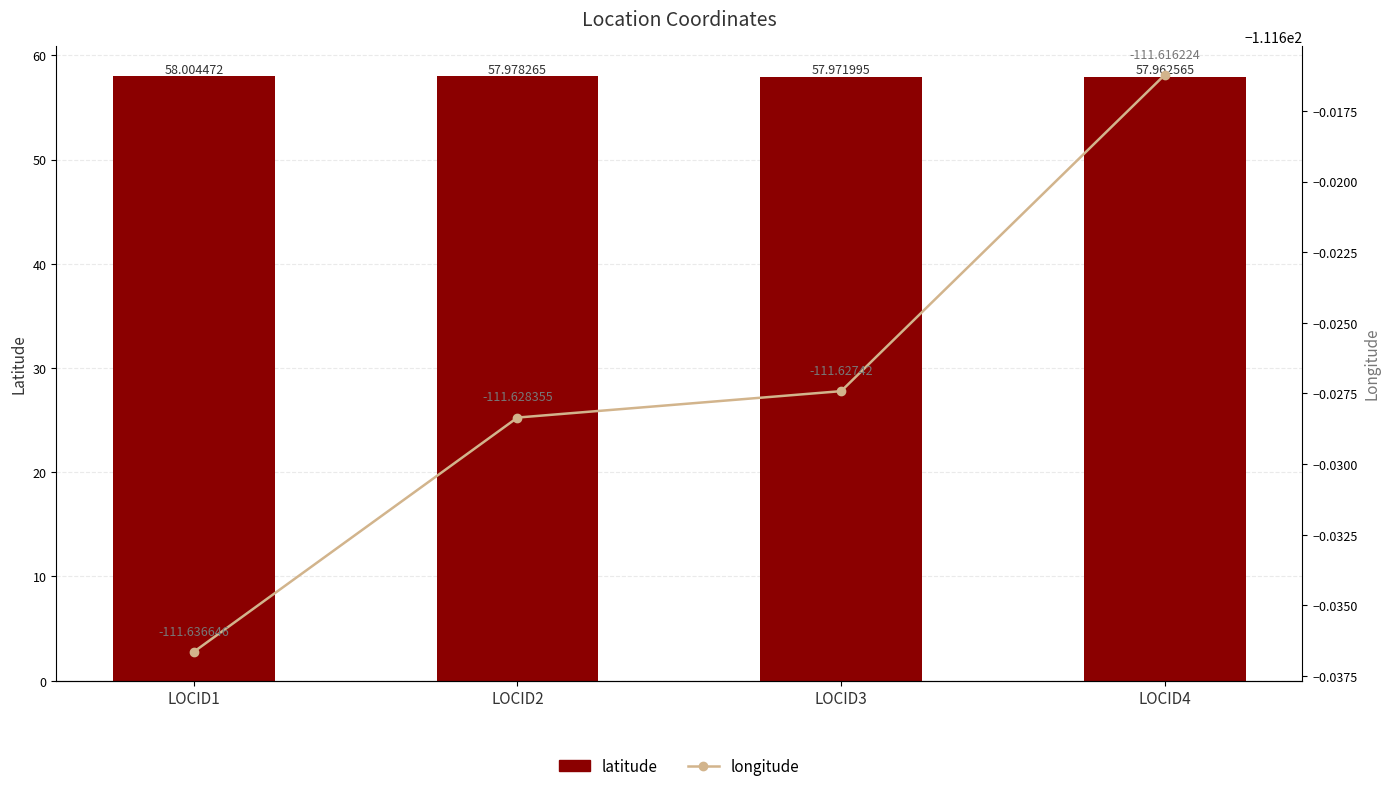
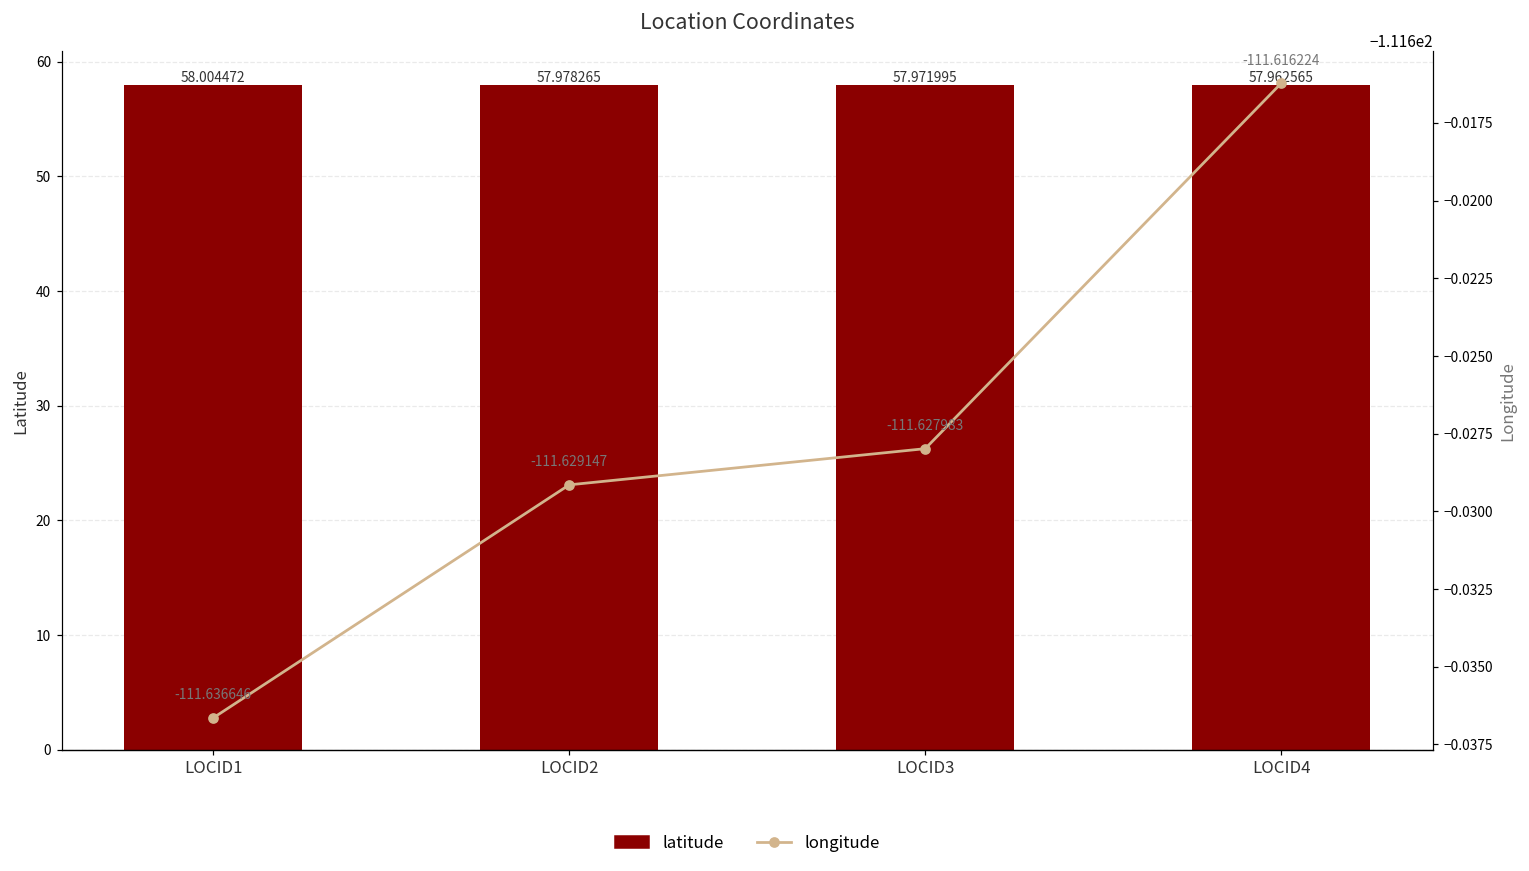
longitude, LOCID2: -111.628355 -> -111.629147
longitude, LOCID3: -111.62742 -> -111.627983
